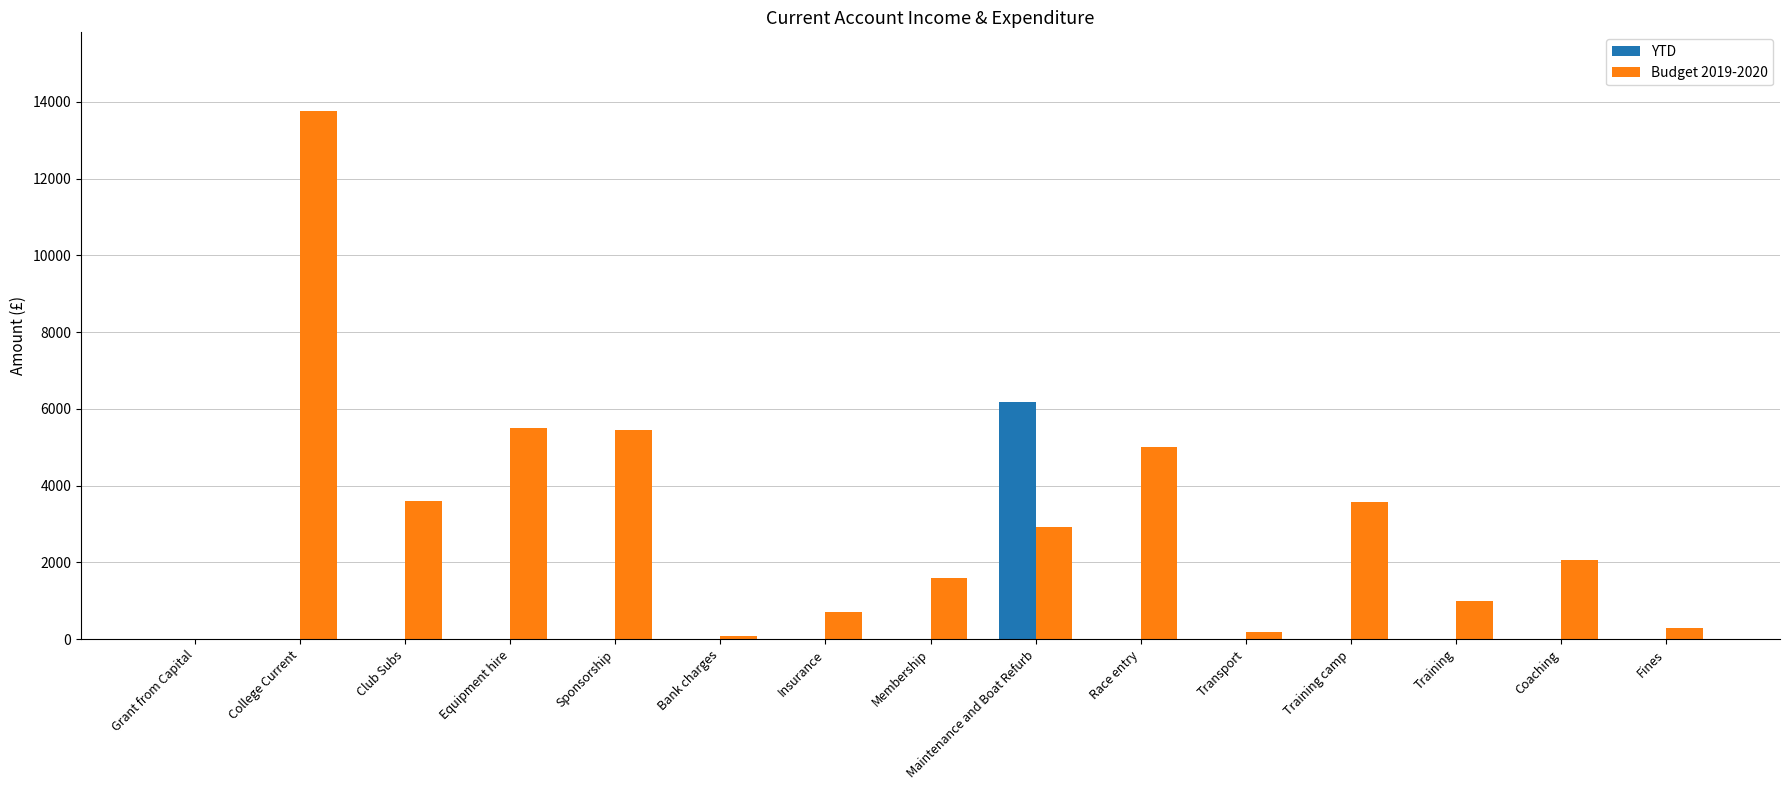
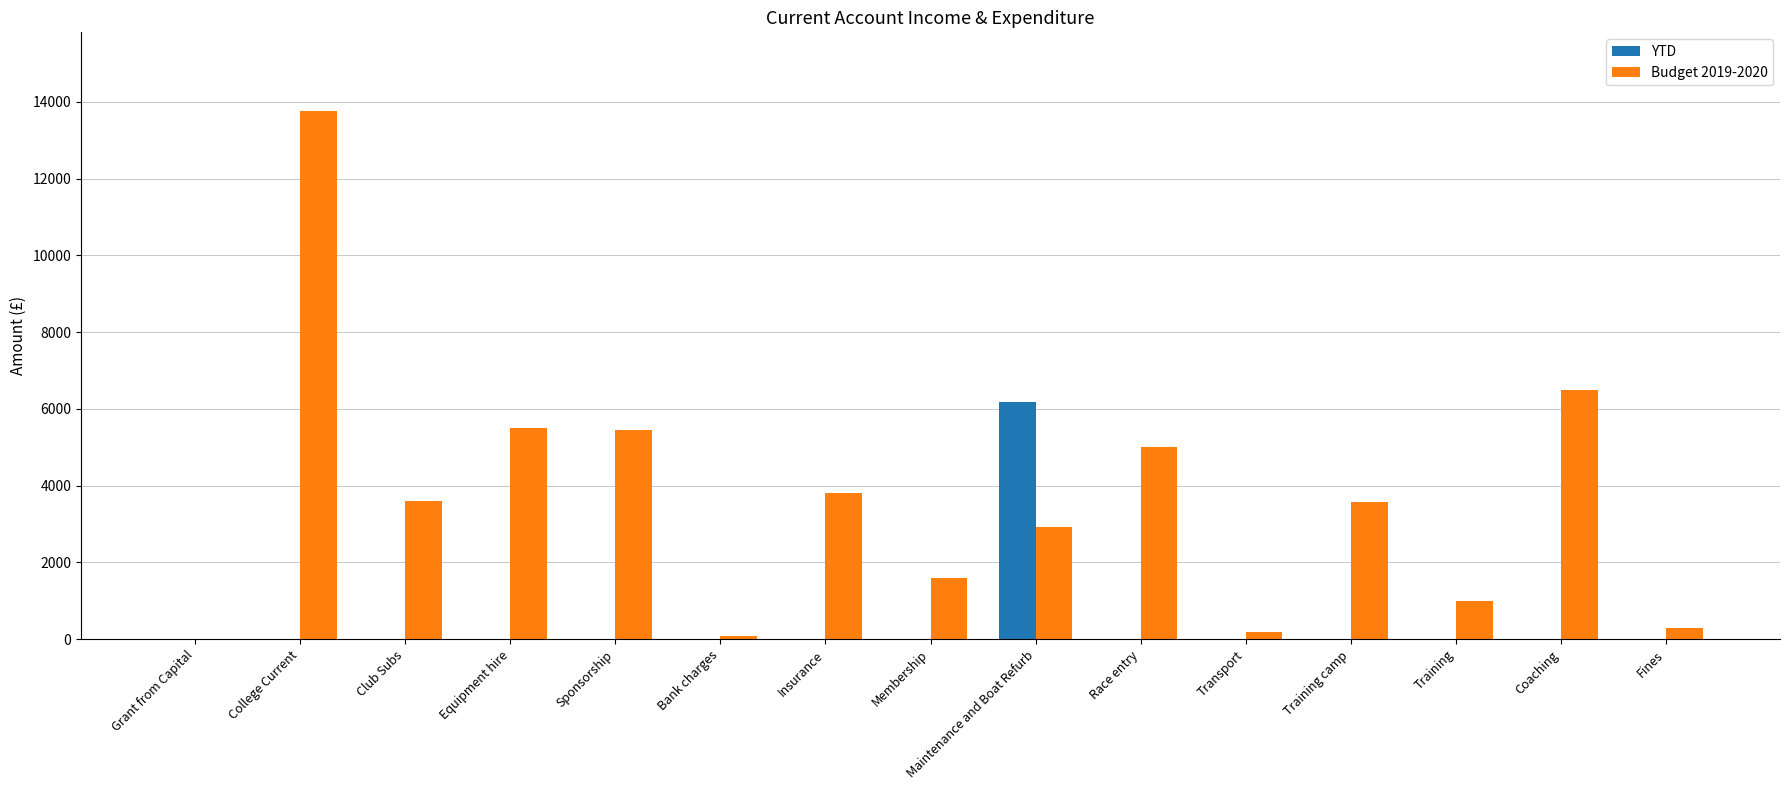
Budget 2019-2020, Insurance: 700 -> 3800
Budget 2019-2020, Coaching: 2100 -> 6500
